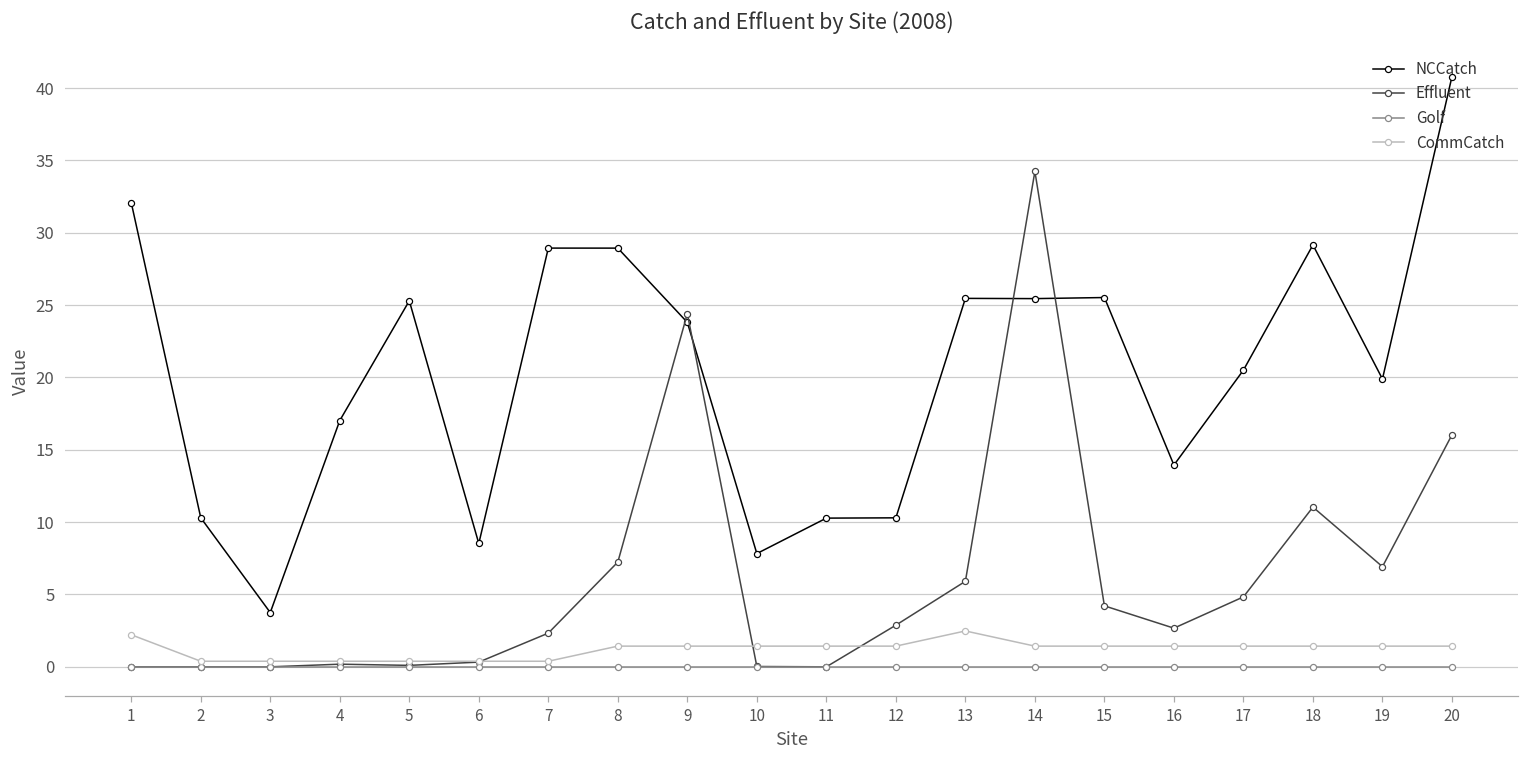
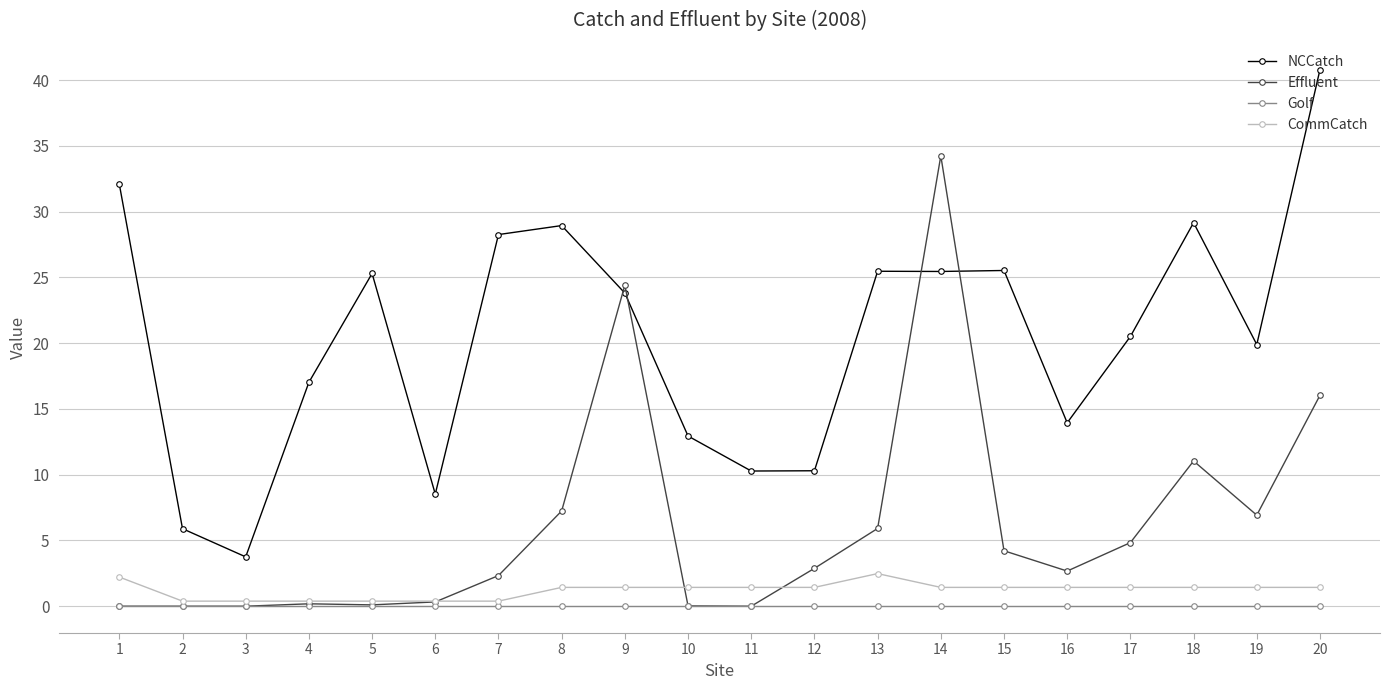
NCCatch, 2: 10.3 -> 5.9
NCCatch, 7: 28.9 -> 28.3
NCCatch, 10: 7.8 -> 12.9
